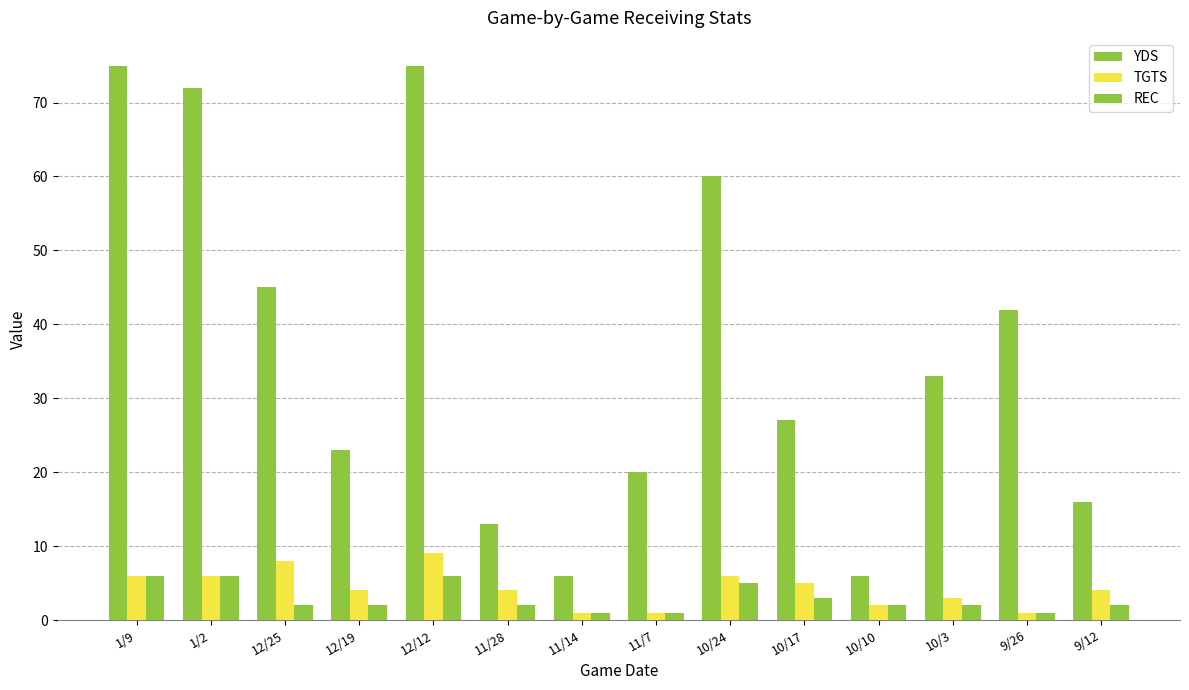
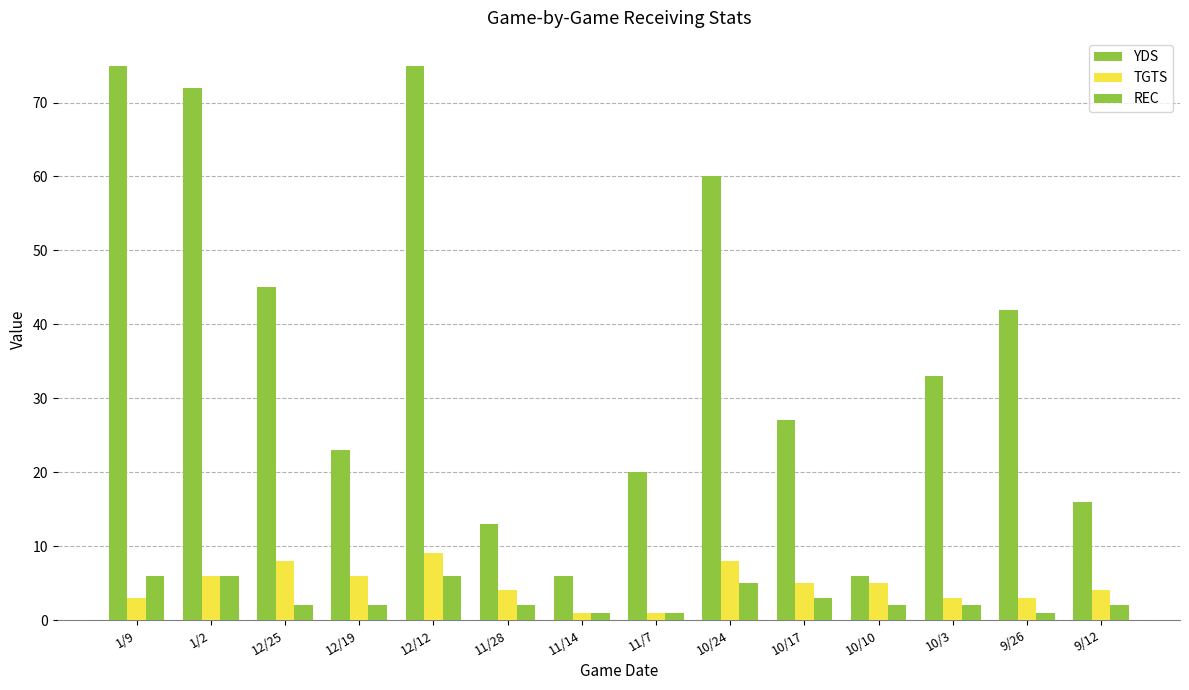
TGTS, 1/9: 6 -> 3
TGTS, 12/19: 4 -> 6
TGTS, 10/24: 6 -> 8
TGTS, 10/10: 2 -> 5
TGTS, 9/26: 1 -> 3
